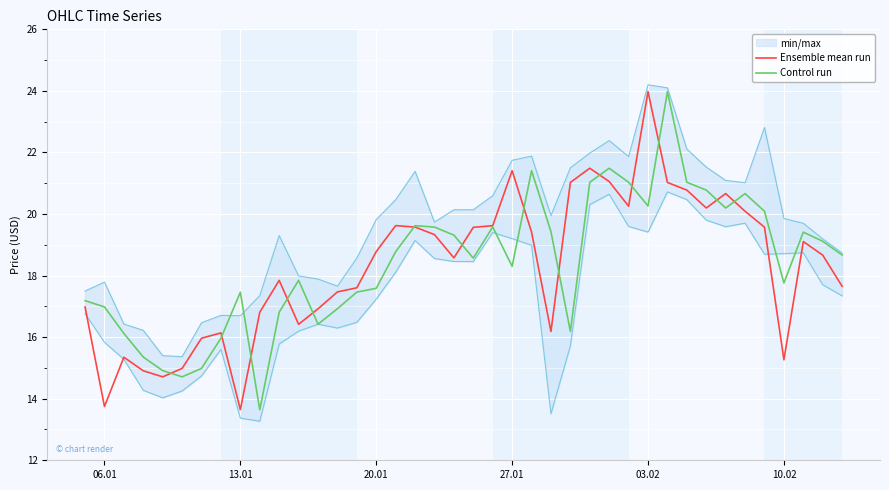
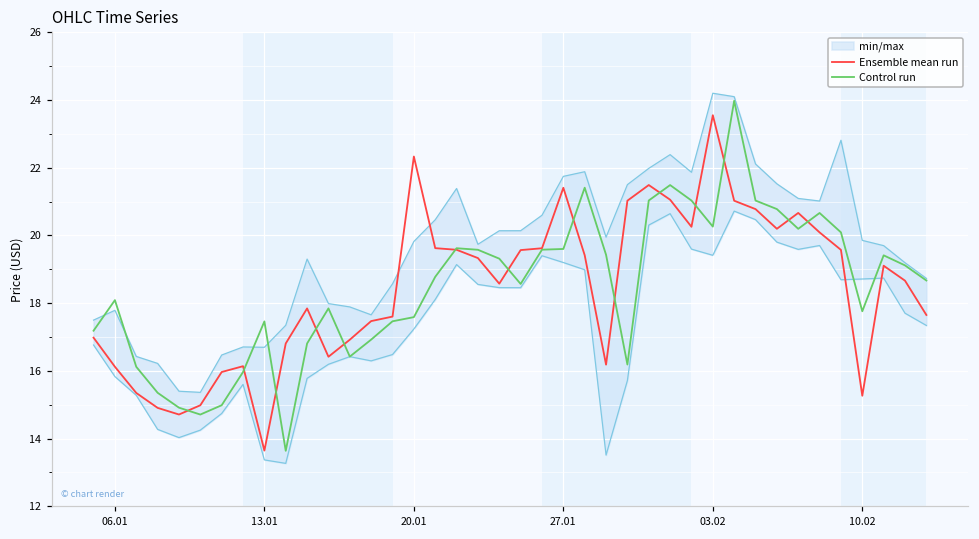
Ensemble mean run, 06.01: 13.7 -> 16.1
Control run, 06.01: 17.0 -> 18.1
Ensemble mean run, 20.01: 18.8 -> 22.3
Control run, 27.01: 18.3 -> 19.6
Ensemble mean run, 03.02: 24.0 -> 23.6
